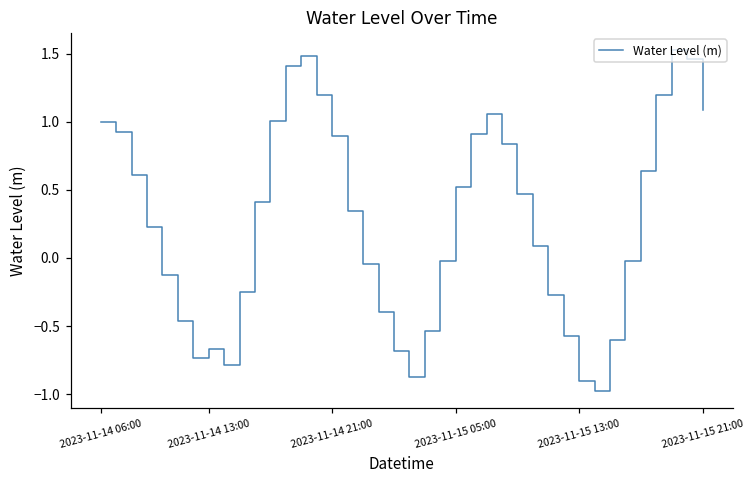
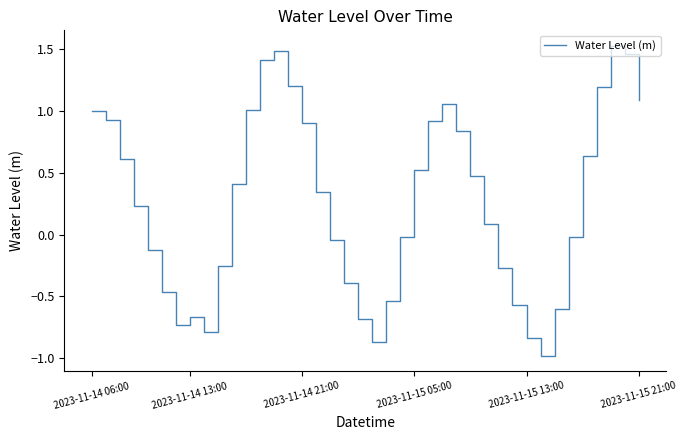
2023-11-15 13:00: -0.90 -> -0.84
